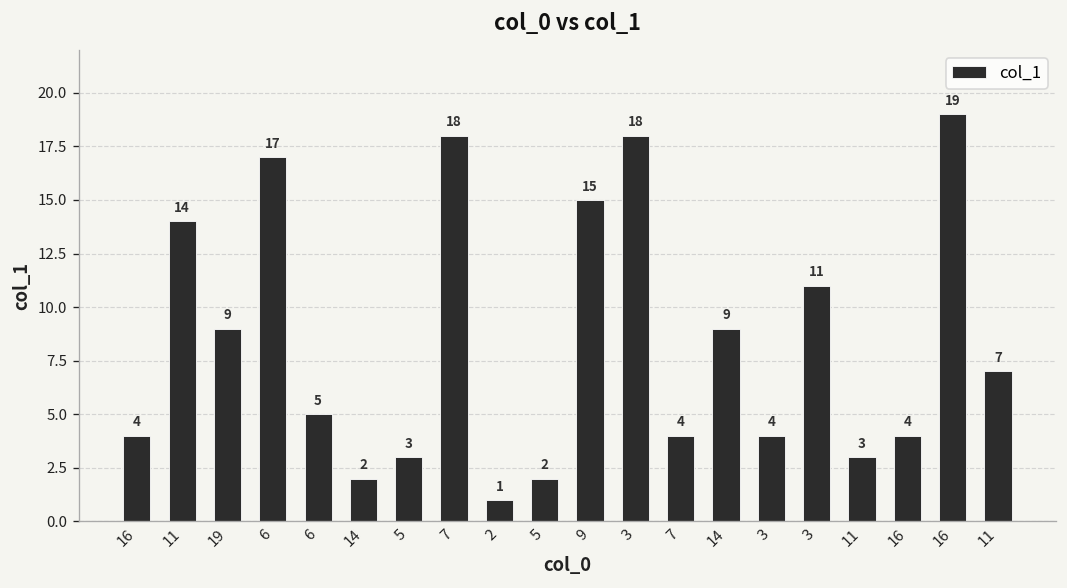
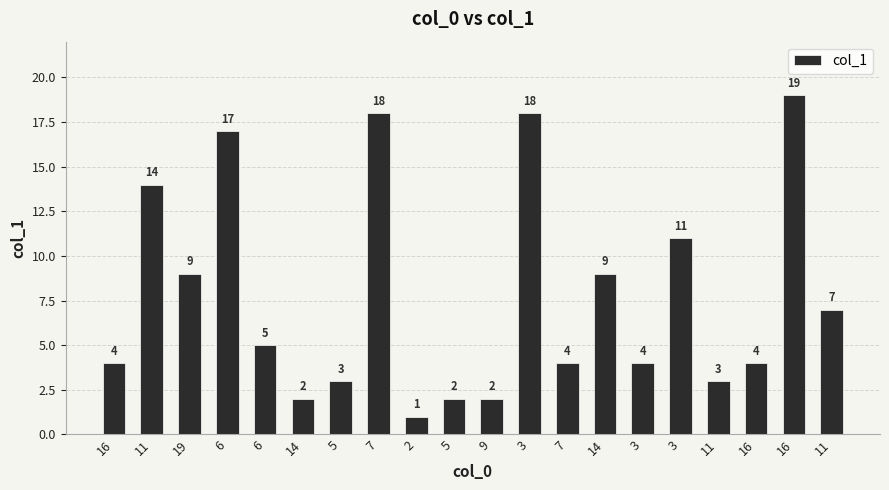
9: 15 -> 2
